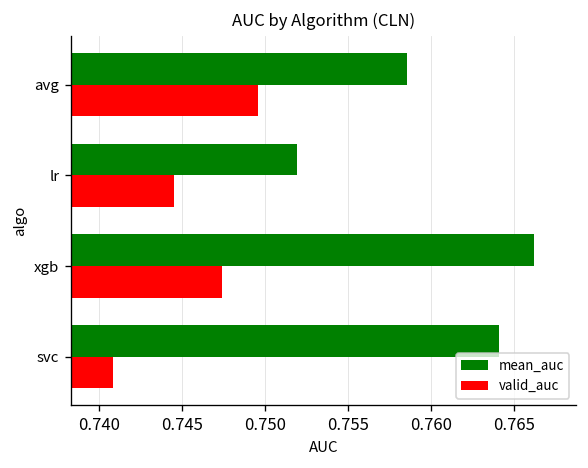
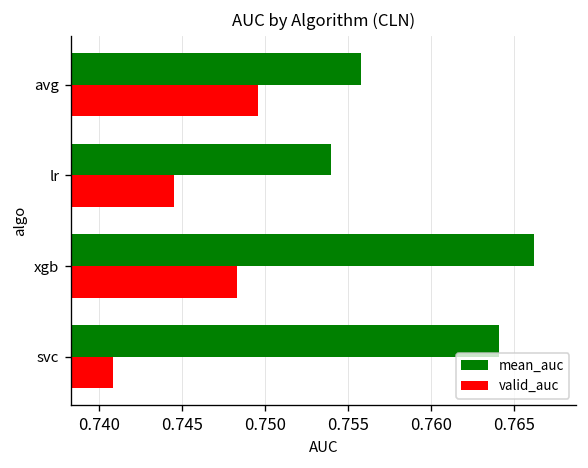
mean_auc, avg: 0.7585 -> 0.7558
mean_auc, lr: 0.7519 -> 0.7539
valid_auc, xgb: 0.7474 -> 0.7483
